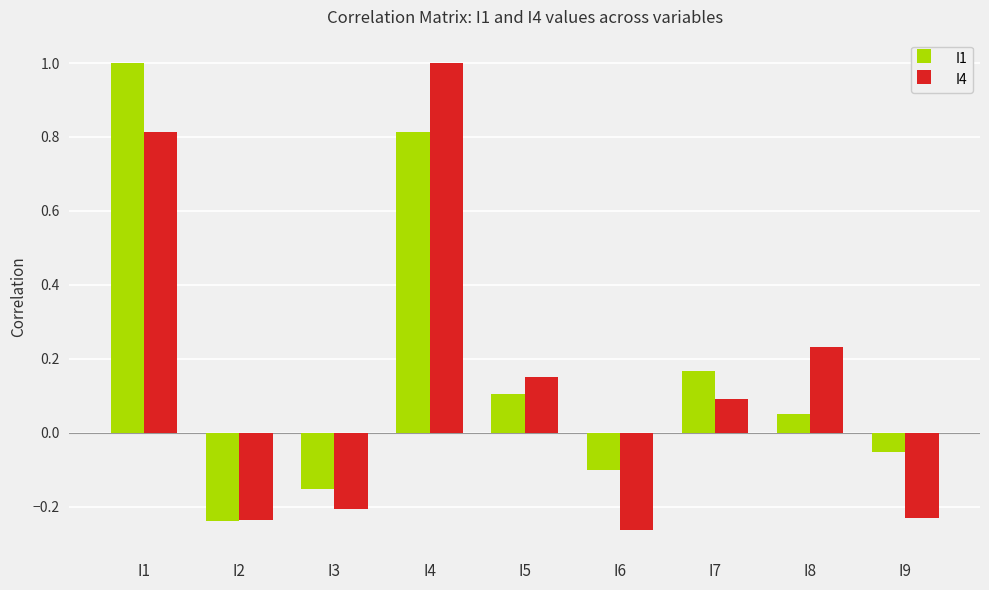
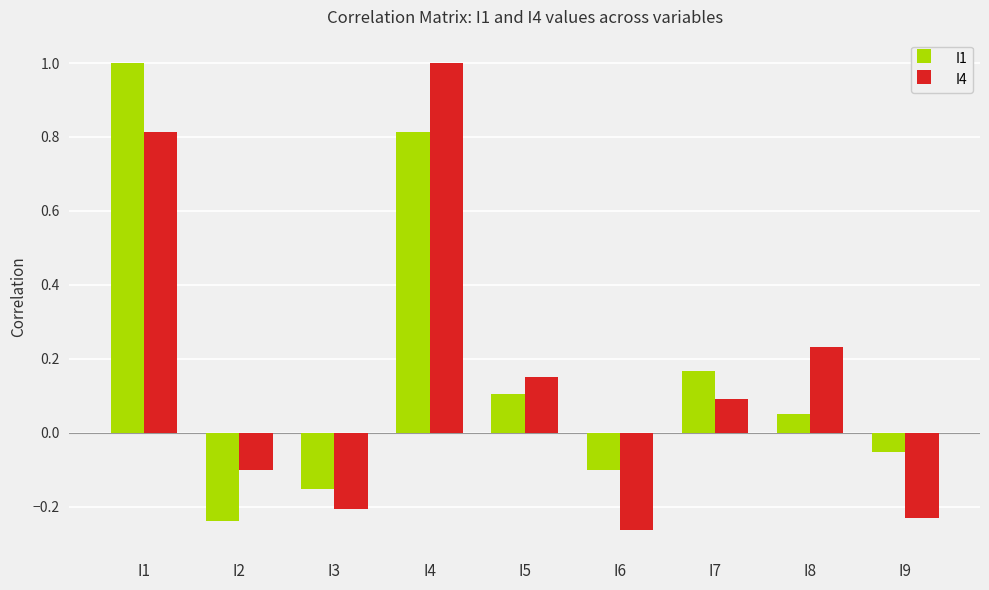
I4, I2: -0.24 -> -0.10
